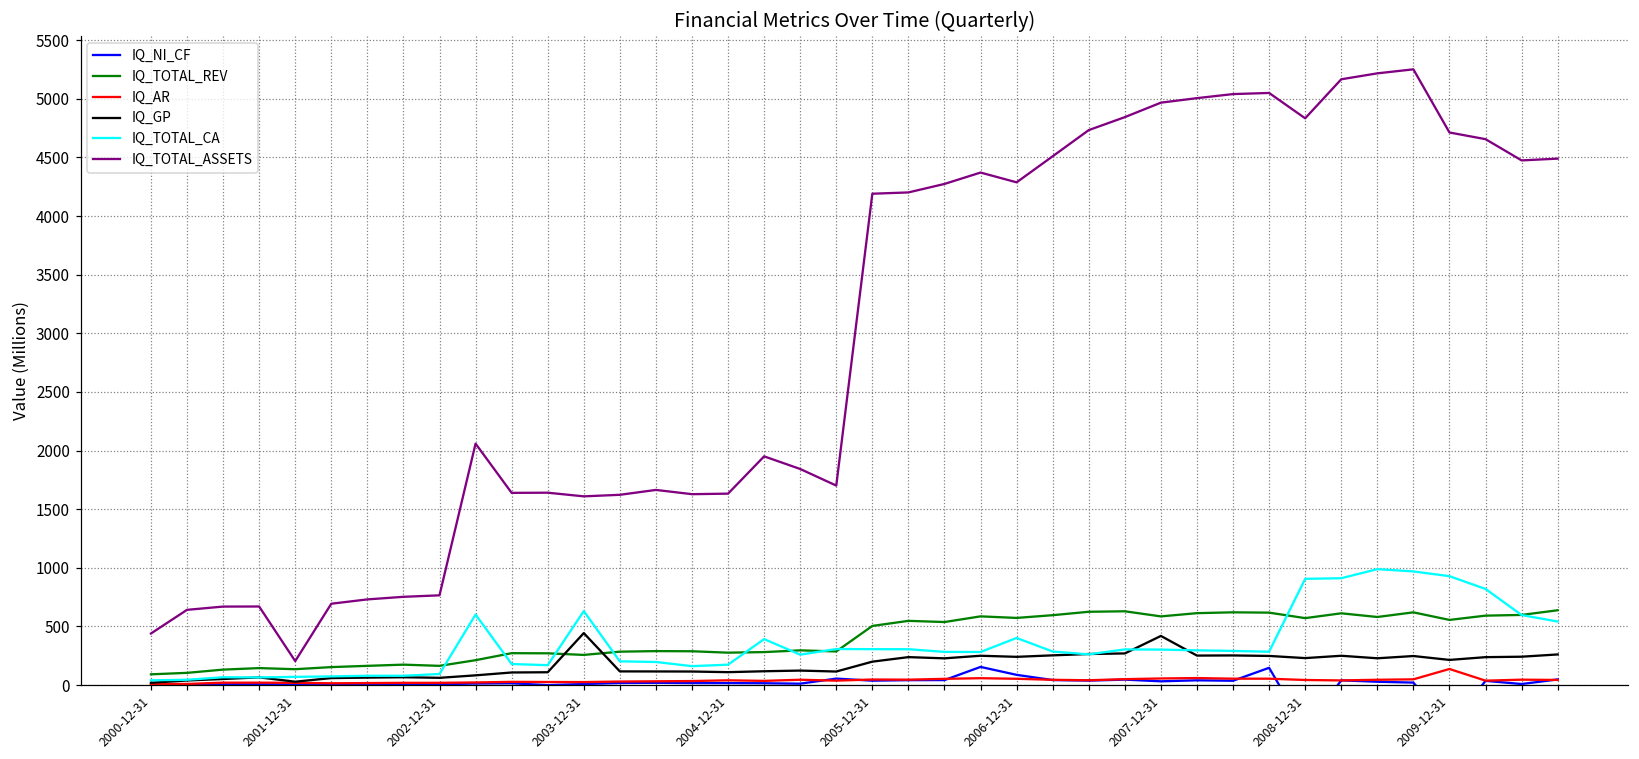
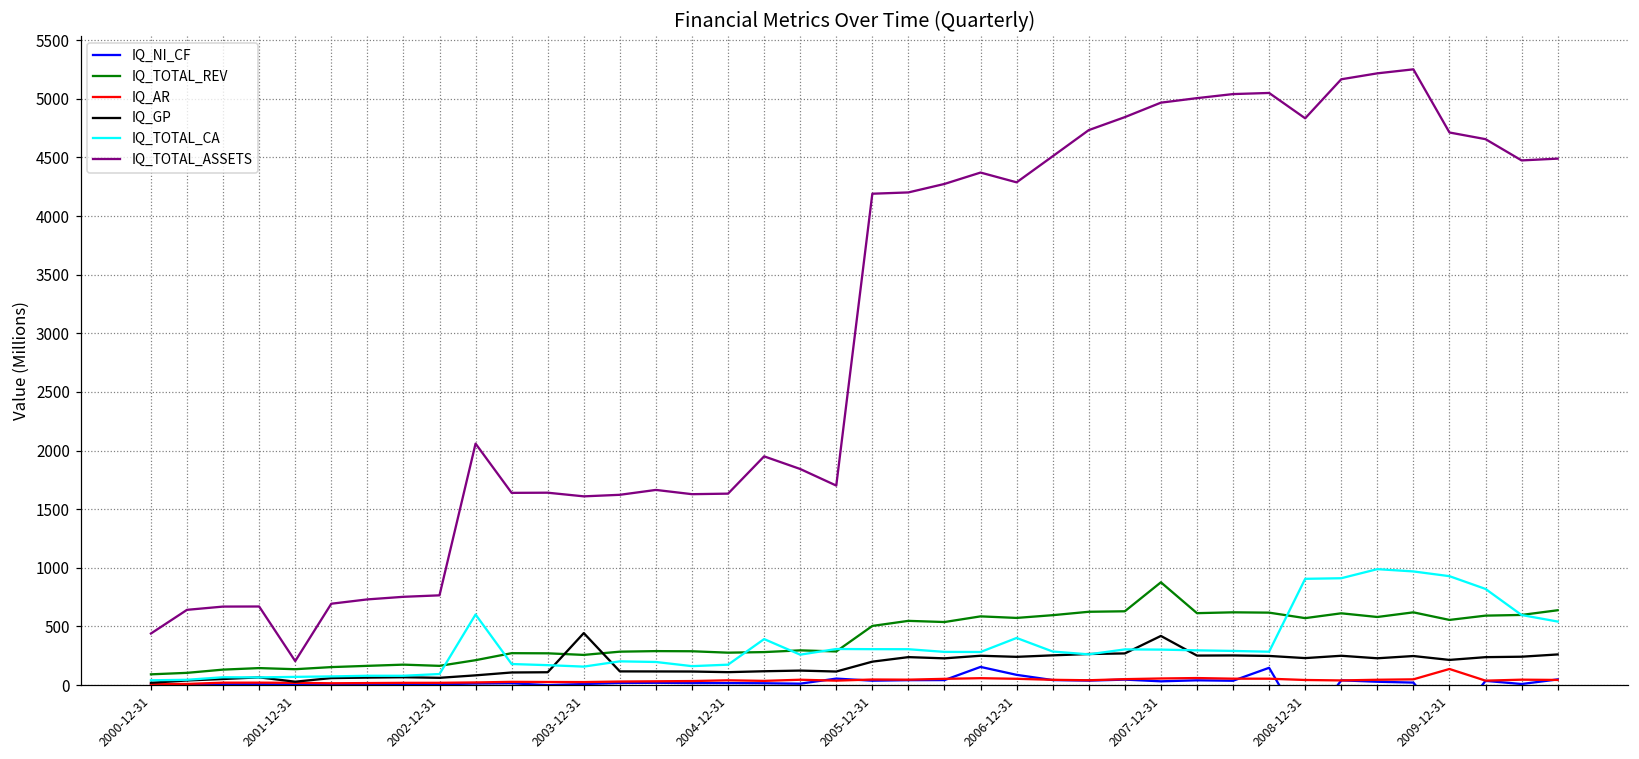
IQ_TOTAL_CA, 2003-12-31: 630 -> 160
IQ_TOTAL_REV, 2007-12-31: 590 -> 880
